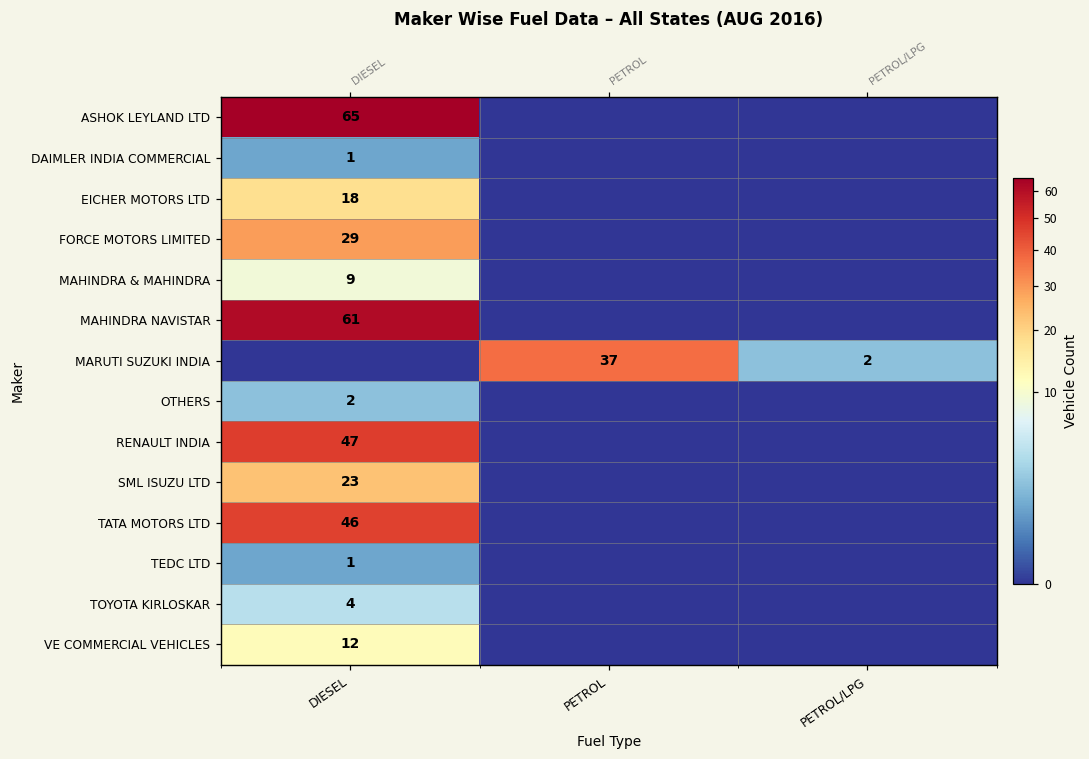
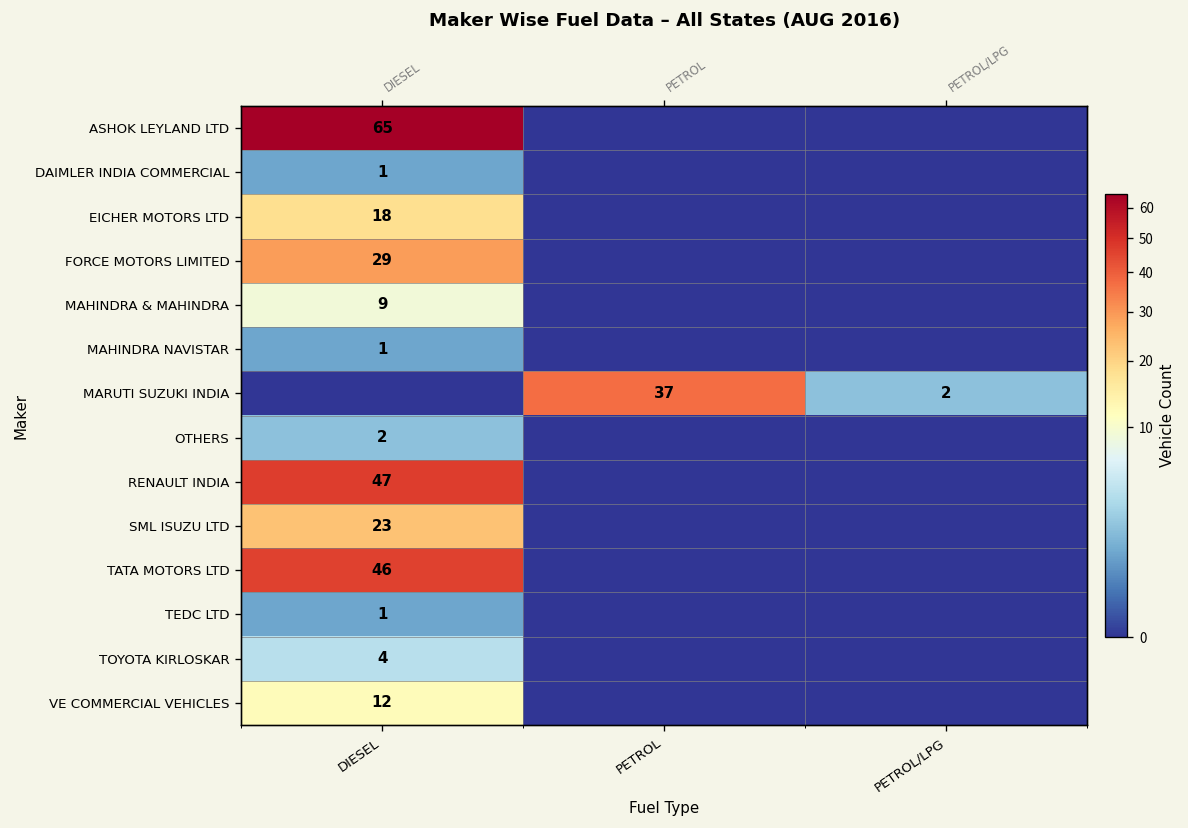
MAHINDRA NAVISTAR, DIESEL: 61 -> 1
